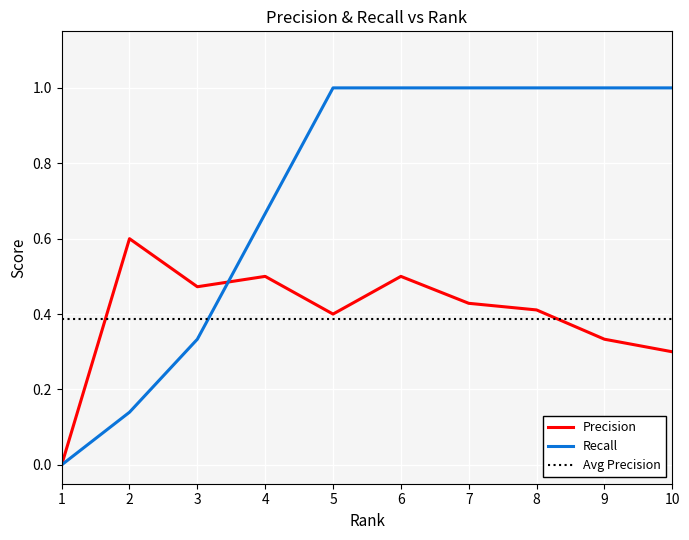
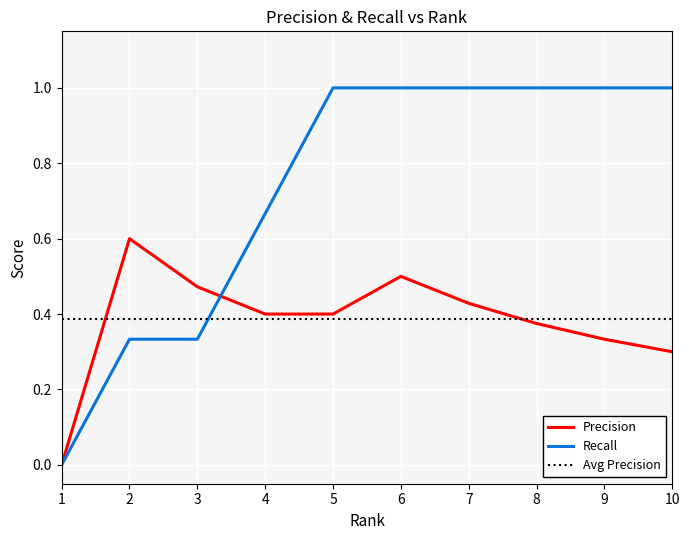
Recall, 2: 0.14 -> 0.33
Precision, 4: 0.5 -> 0.4
Precision, 8: 0.41 -> 0.38
